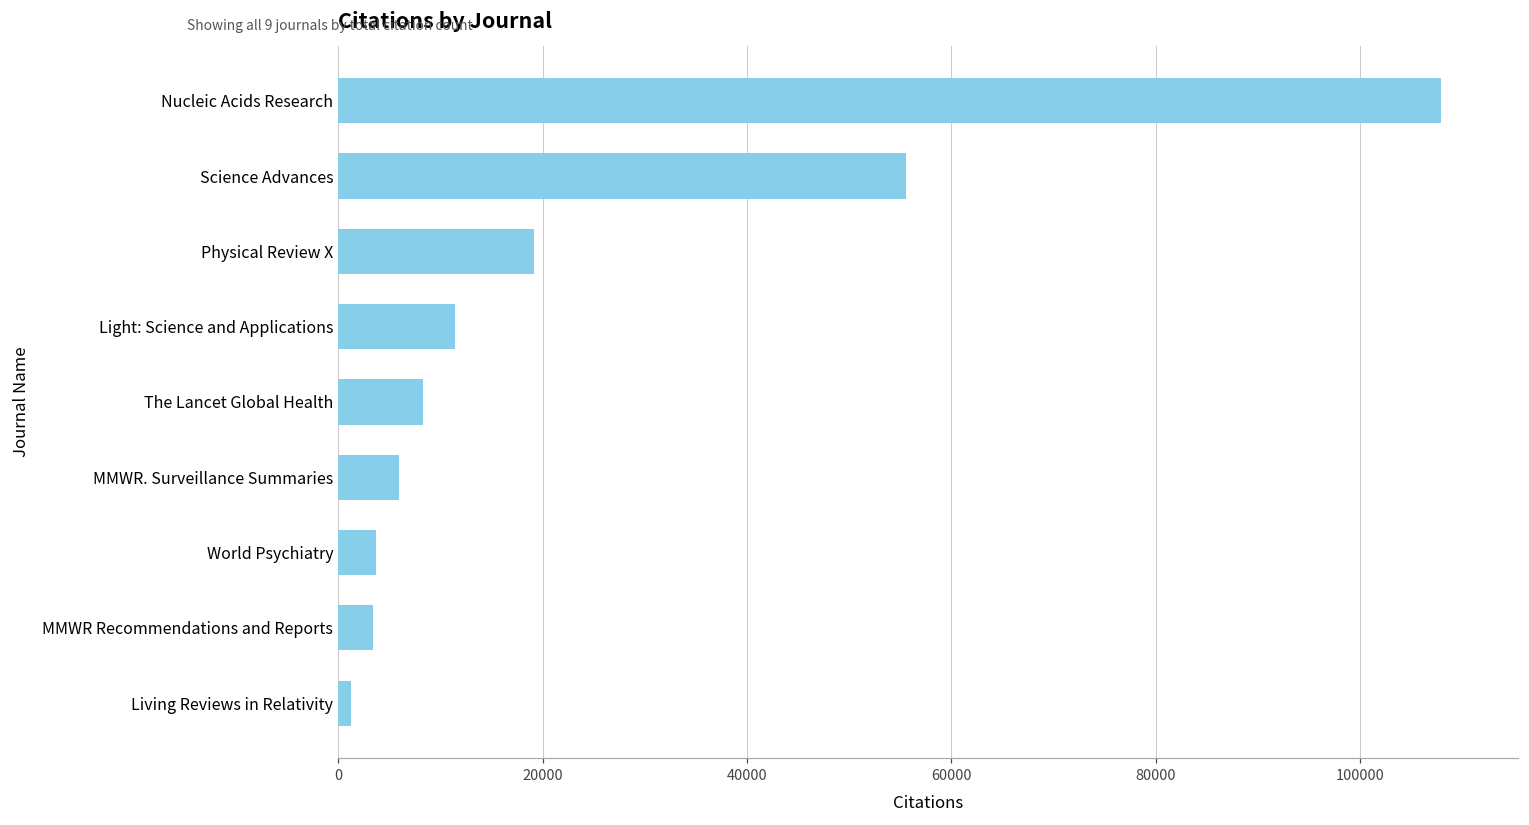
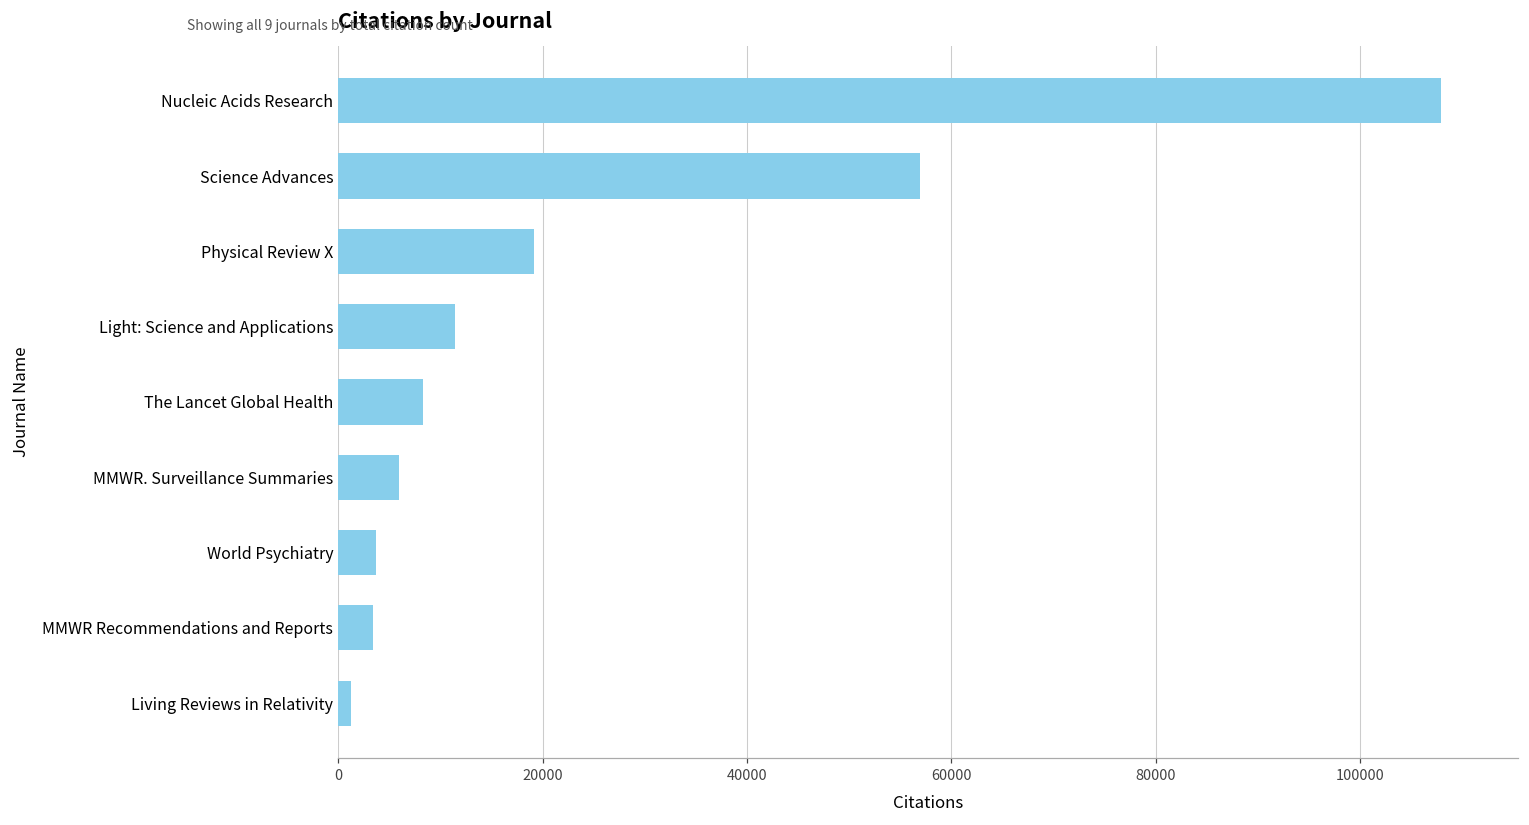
Science Advances: 56000 -> 57000
